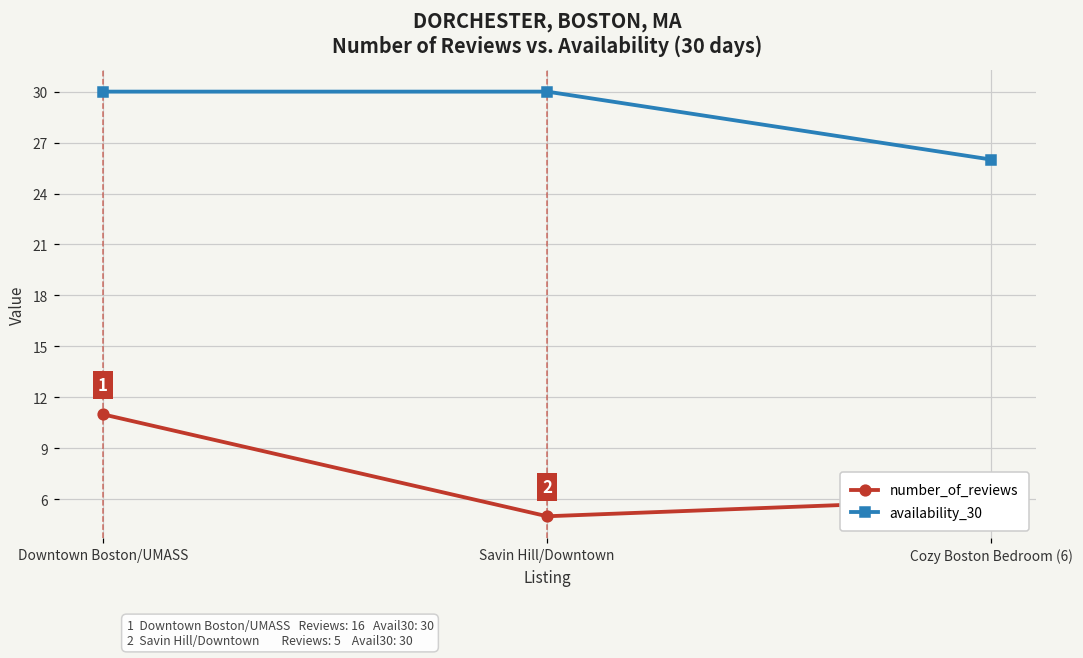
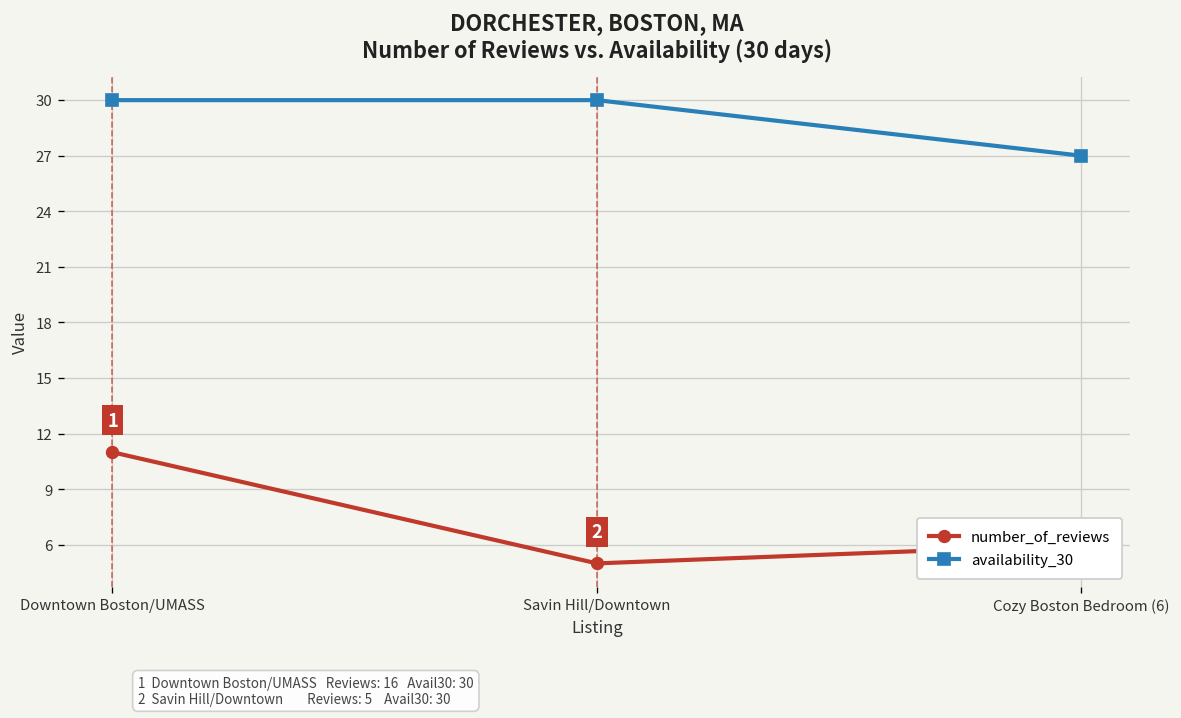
availability_30, Cozy Boston Bedroom (6): 26 -> 27
